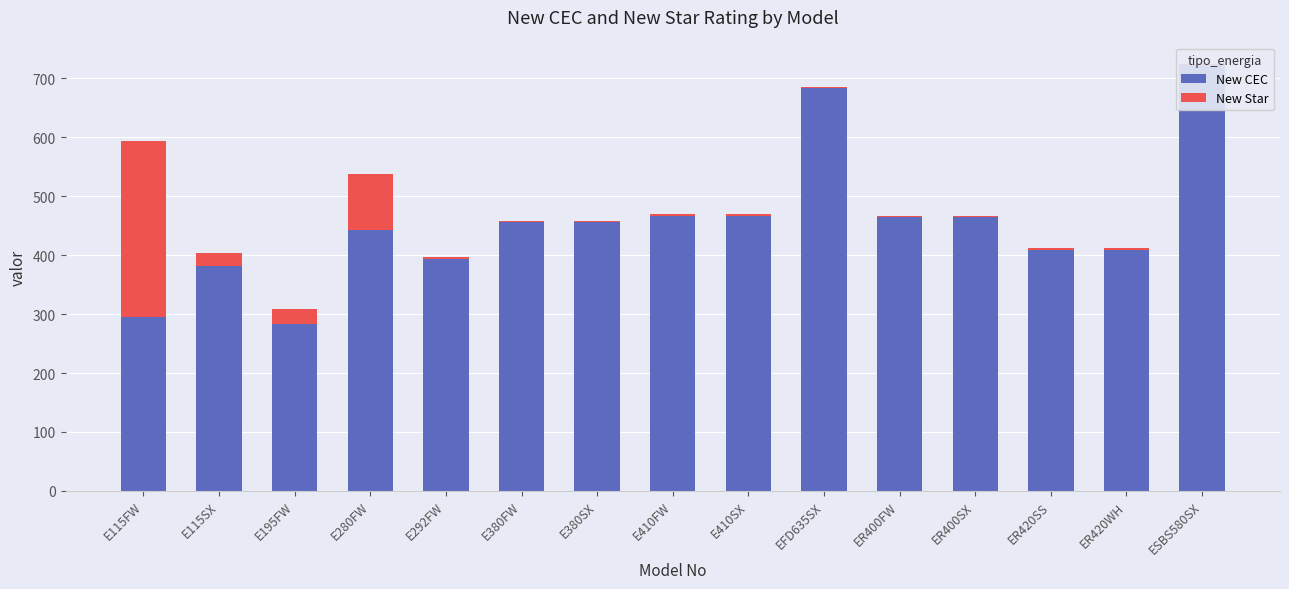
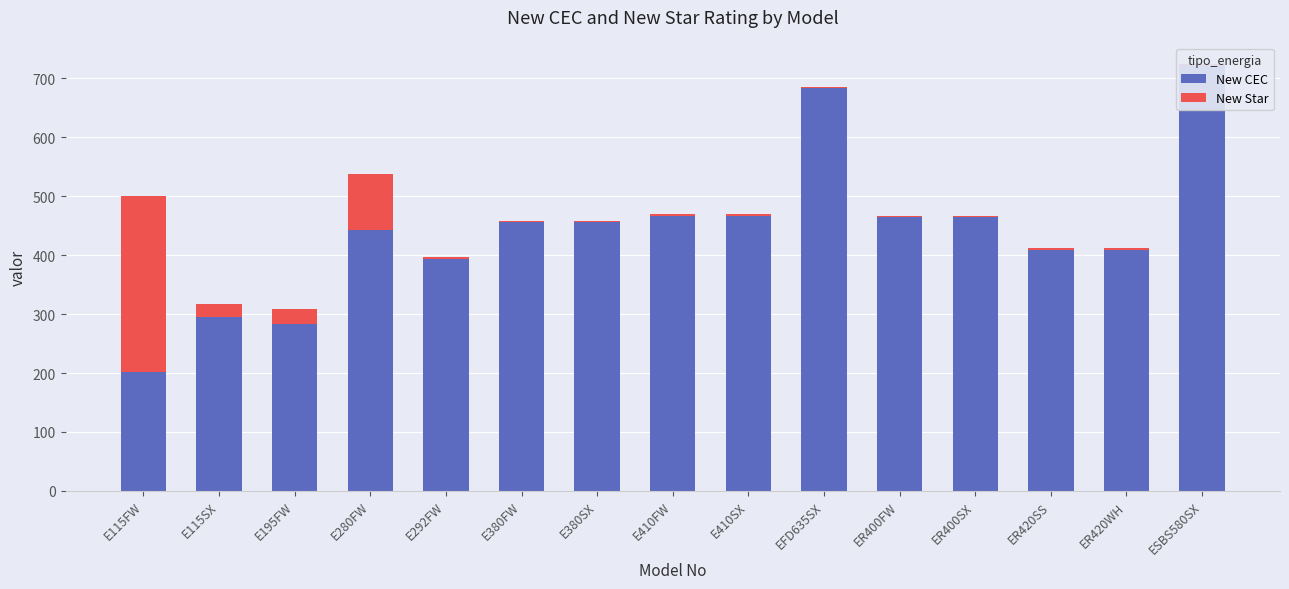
New CEC, E115FW: 300 -> 200
New CEC, E115SX: 380 -> 300
